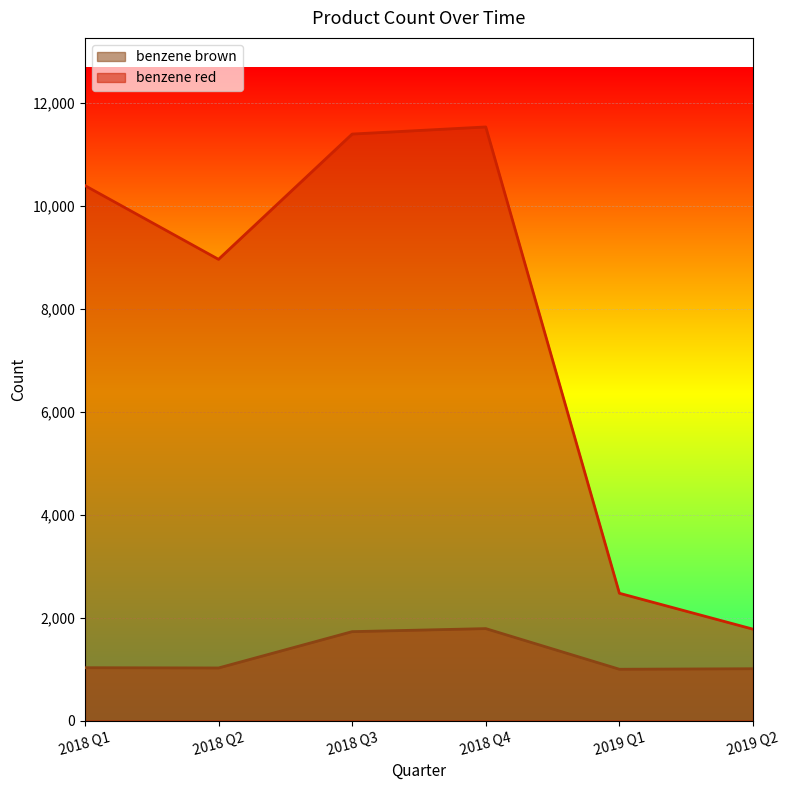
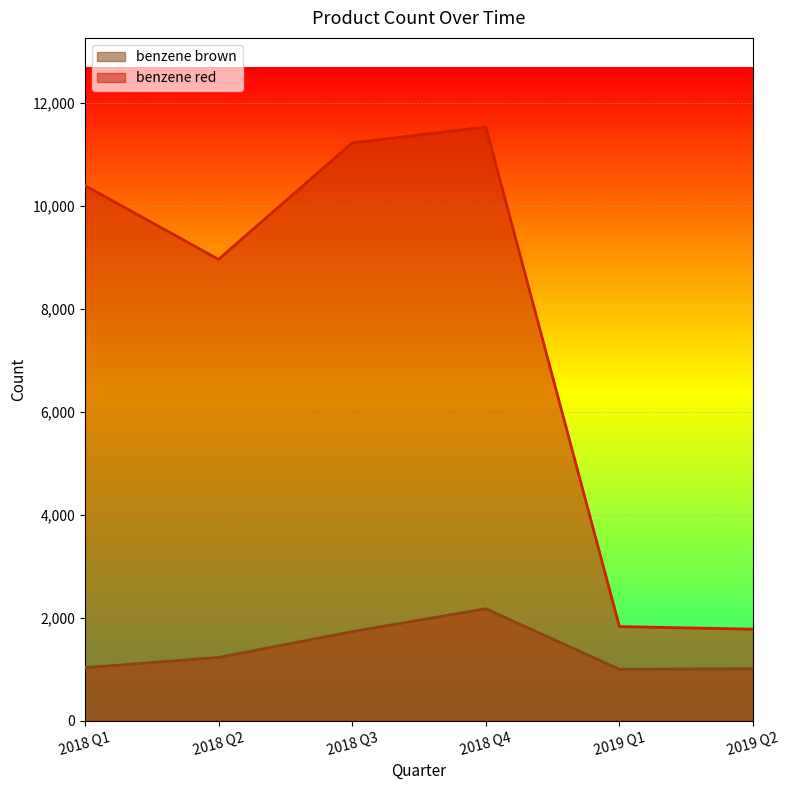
benzene brown, 2018 Q2: 1,000 -> 1,200
benzene red, 2018 Q3: 11,400 -> 11,200
benzene brown, 2018 Q4: 1,800 -> 2,200
benzene red, 2019 Q1: 2,500 -> 1,800
